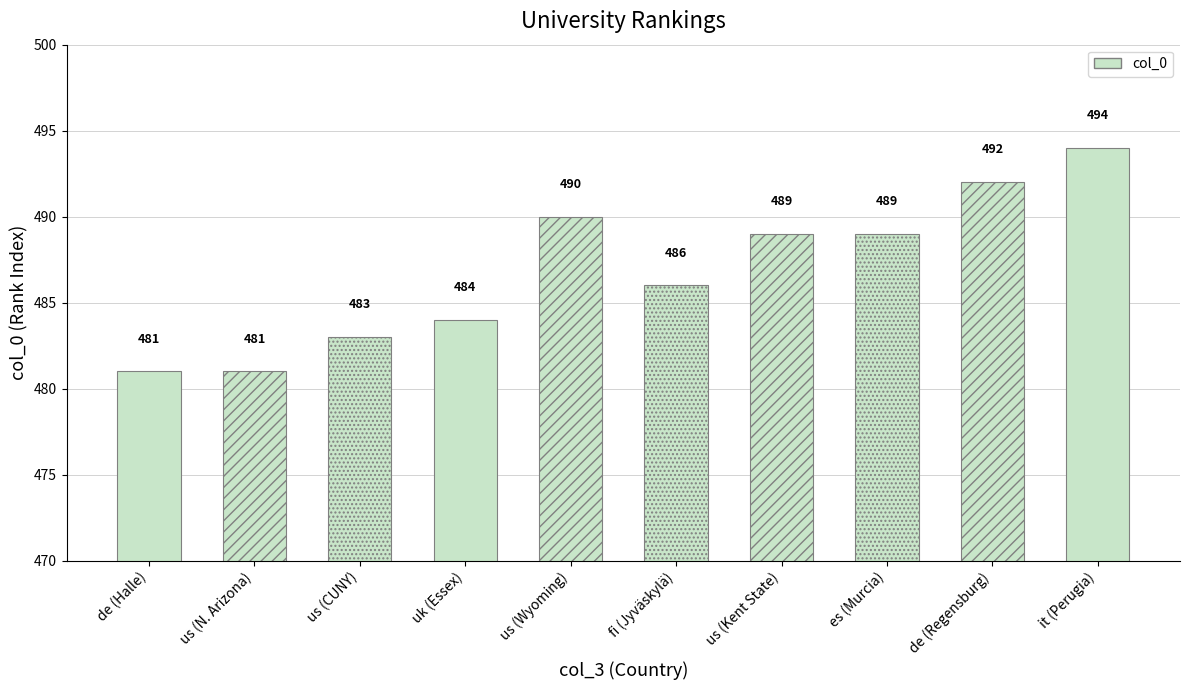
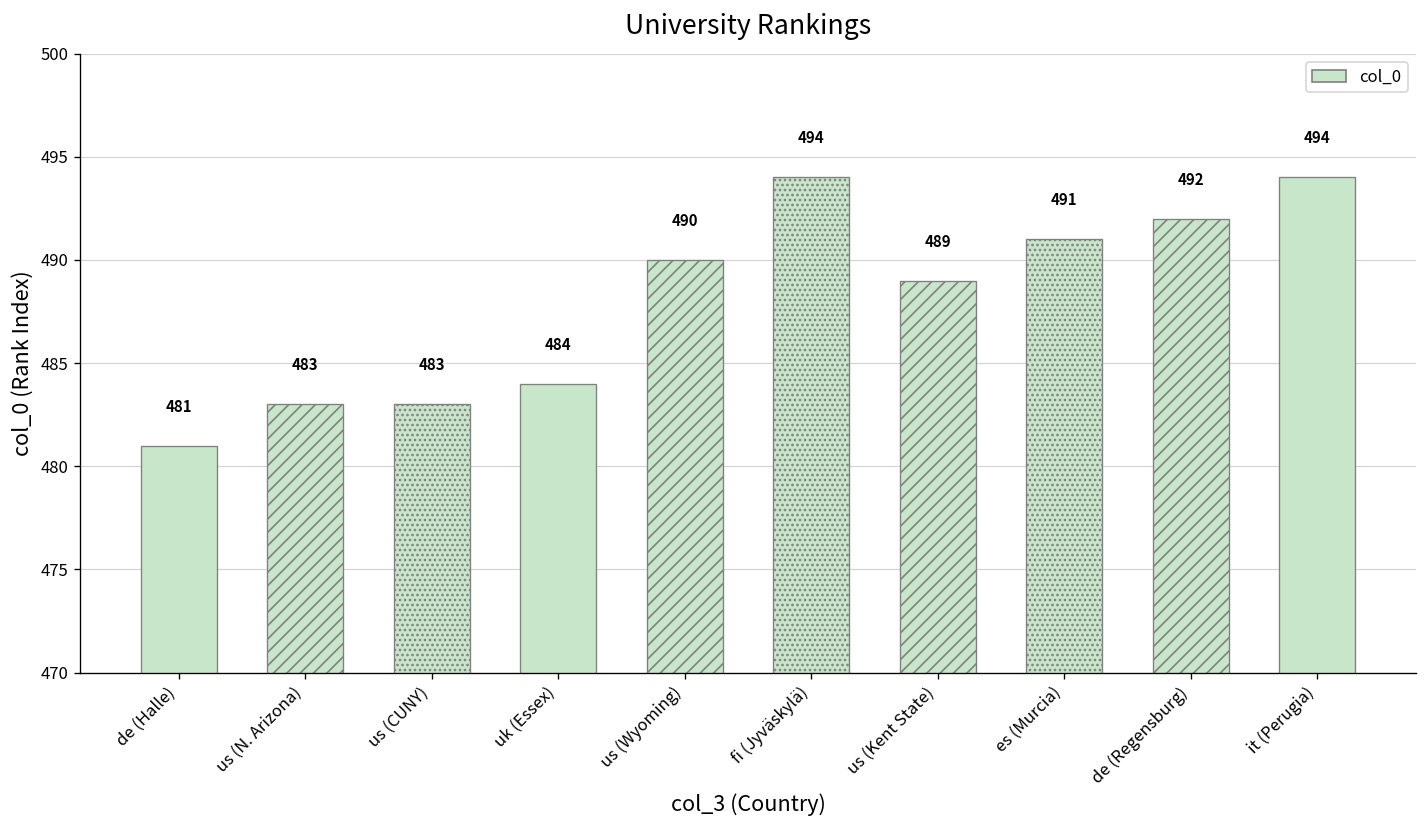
us (N. Arizona): 481 -> 483
fi (Jyväskylä): 486 -> 494
es (Murcia): 489 -> 491
